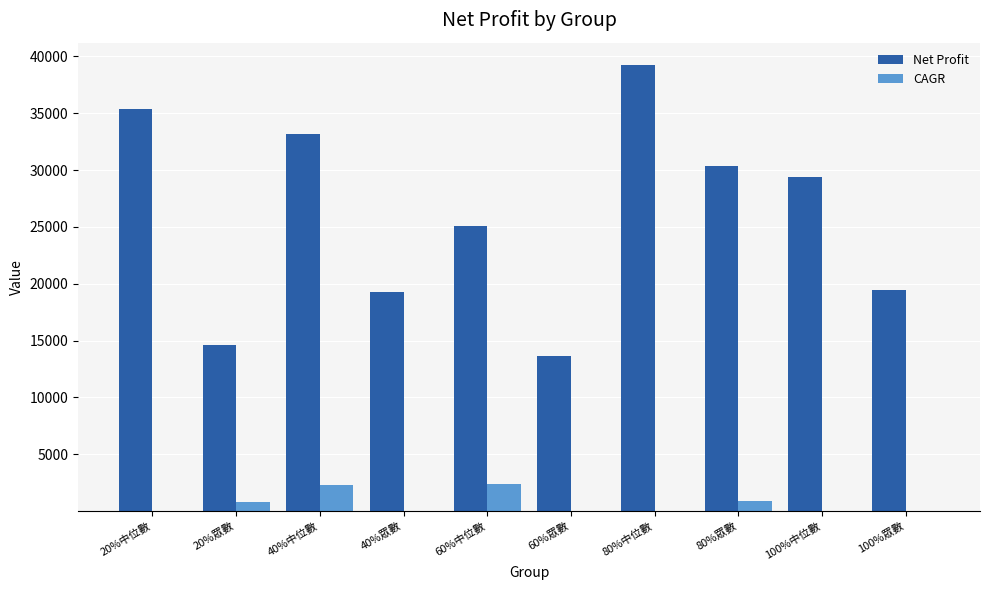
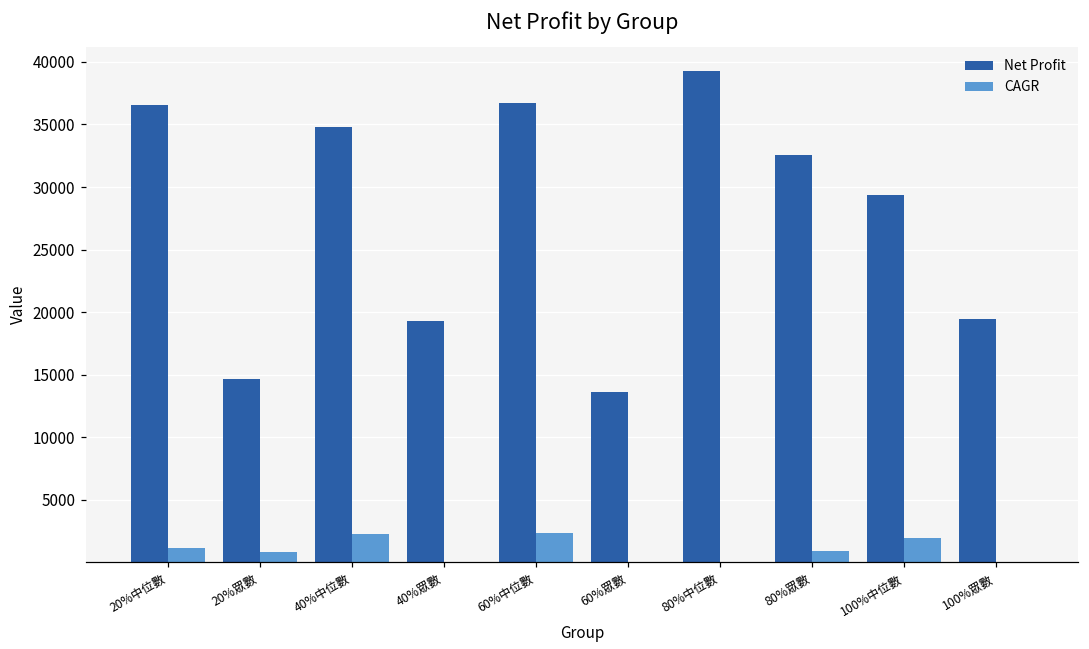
Net Profit, 20%中位數: 35300 -> 36600
CAGR, 20%中位數: 0 -> 1200
Net Profit, 40%中位數: 33200 -> 34800
Net Profit, 60%中位數: 25000 -> 36700
Net Profit, 80%眾數: 30400 -> 32600
CAGR, 100%中位數: 0 -> 1900
